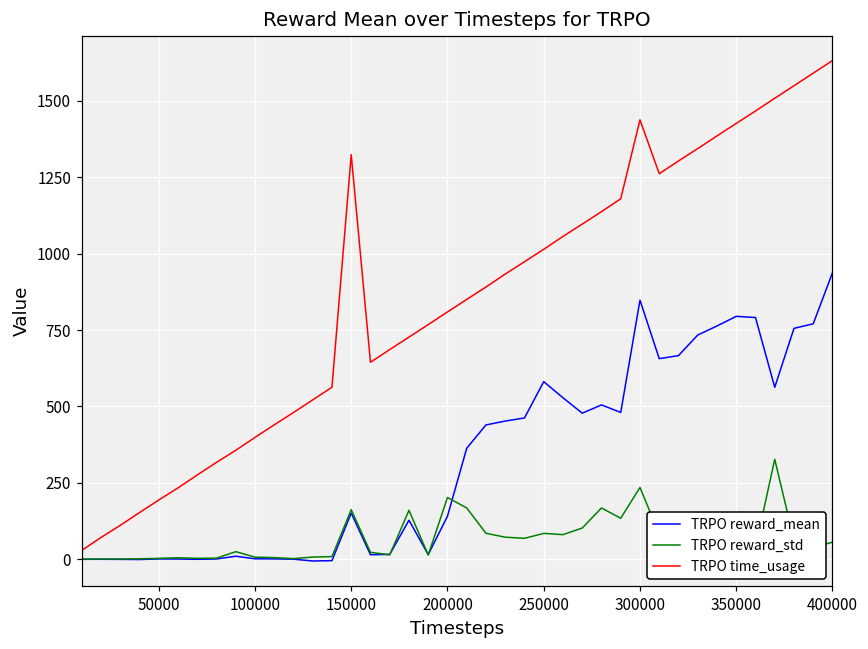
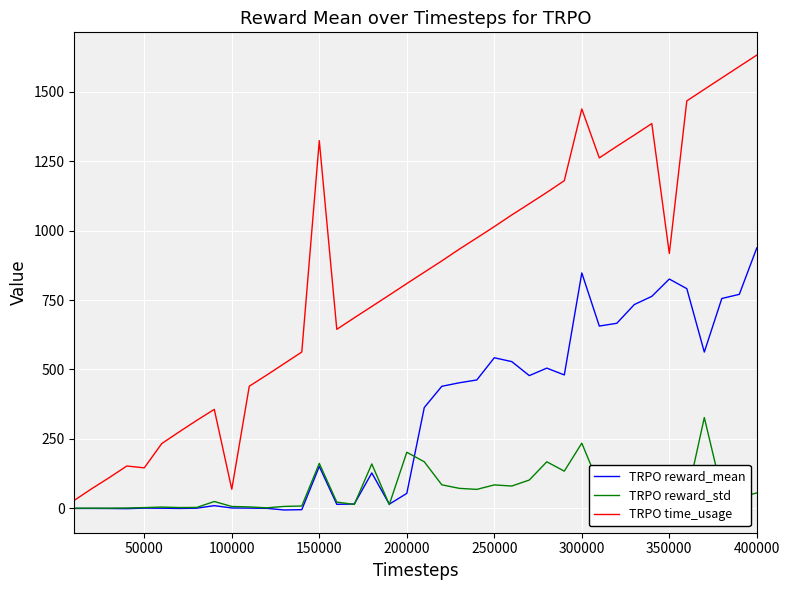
TRPO time_usage, 50000: 190 -> 150
TRPO time_usage, 100000: 400 -> 70
TRPO reward_mean, 200000: 140 -> 50
TRPO reward_mean, 250000: 580 -> 540
TRPO reward_mean, 350000: 790 -> 830
TRPO time_usage, 350000: 1430 -> 920
